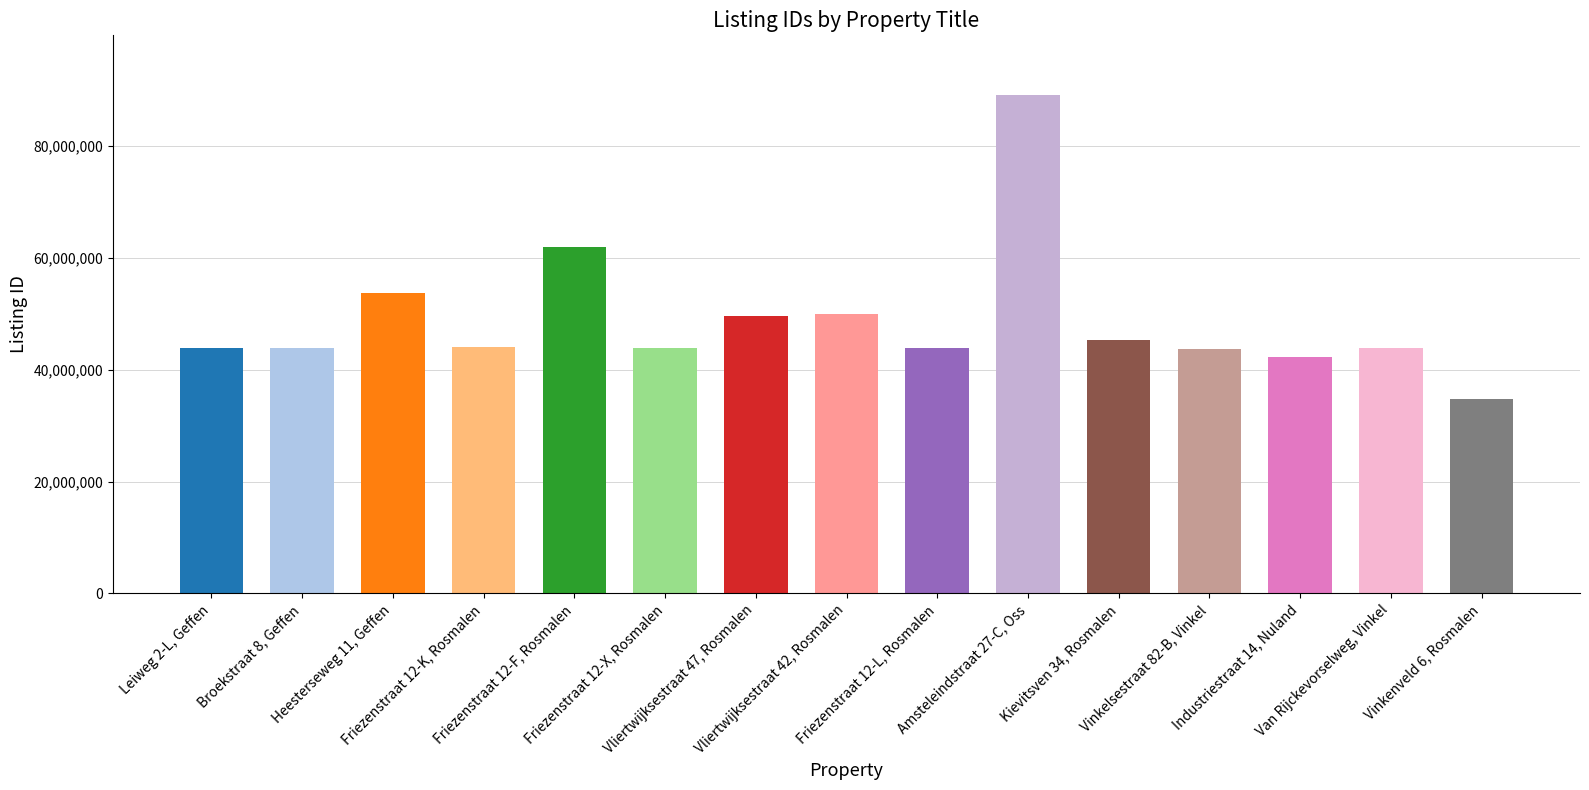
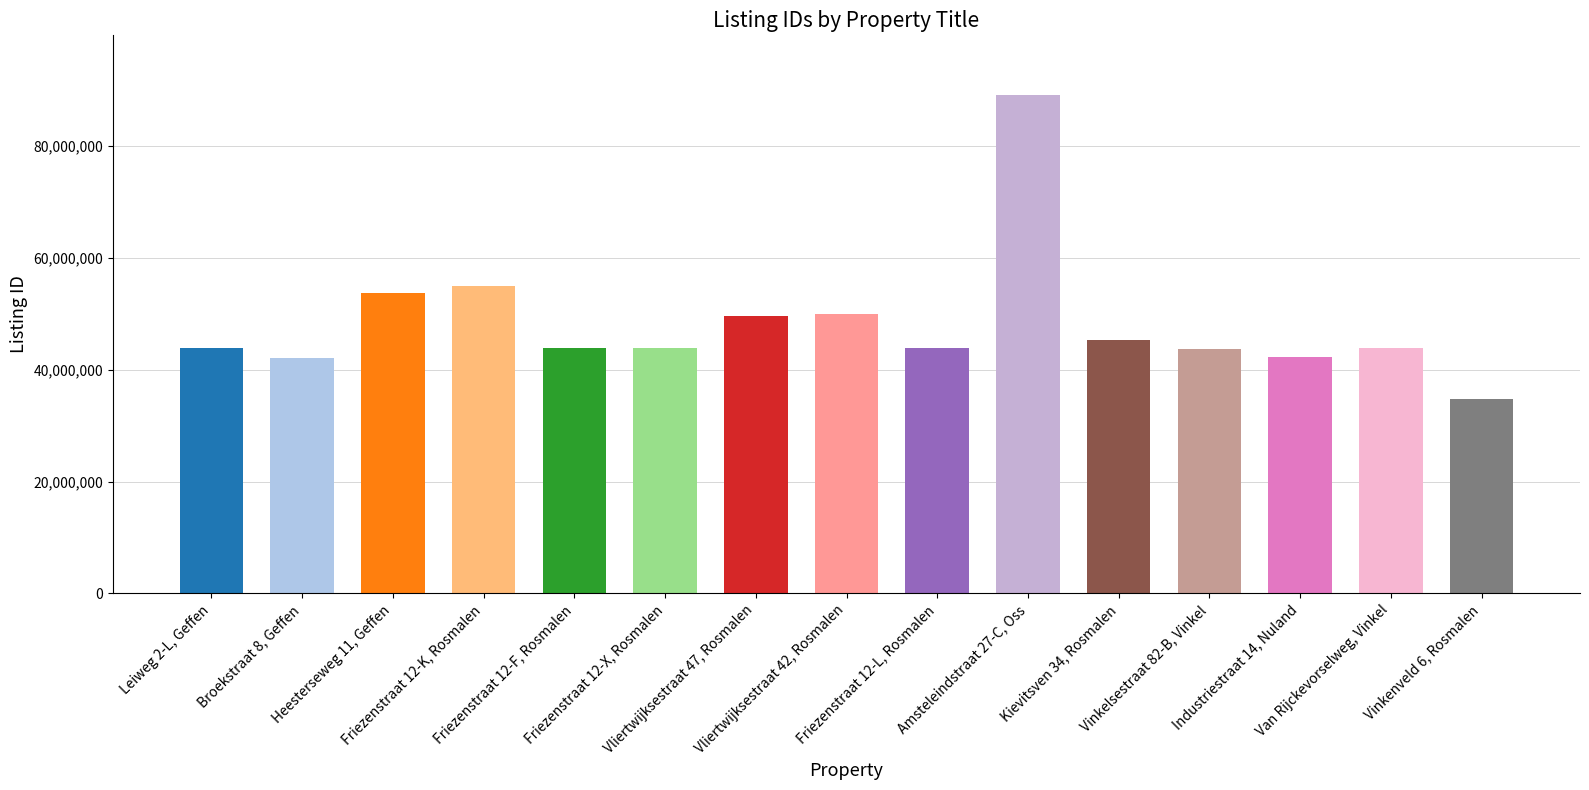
Broekstraat 8, Geffen: 44,000,000 -> 42,000,000
Friezenstraat 12-K, Rosmalen: 44,000,000 -> 55,000,000
Friezenstraat 12-F, Rosmalen: 62,000,000 -> 44,000,000
